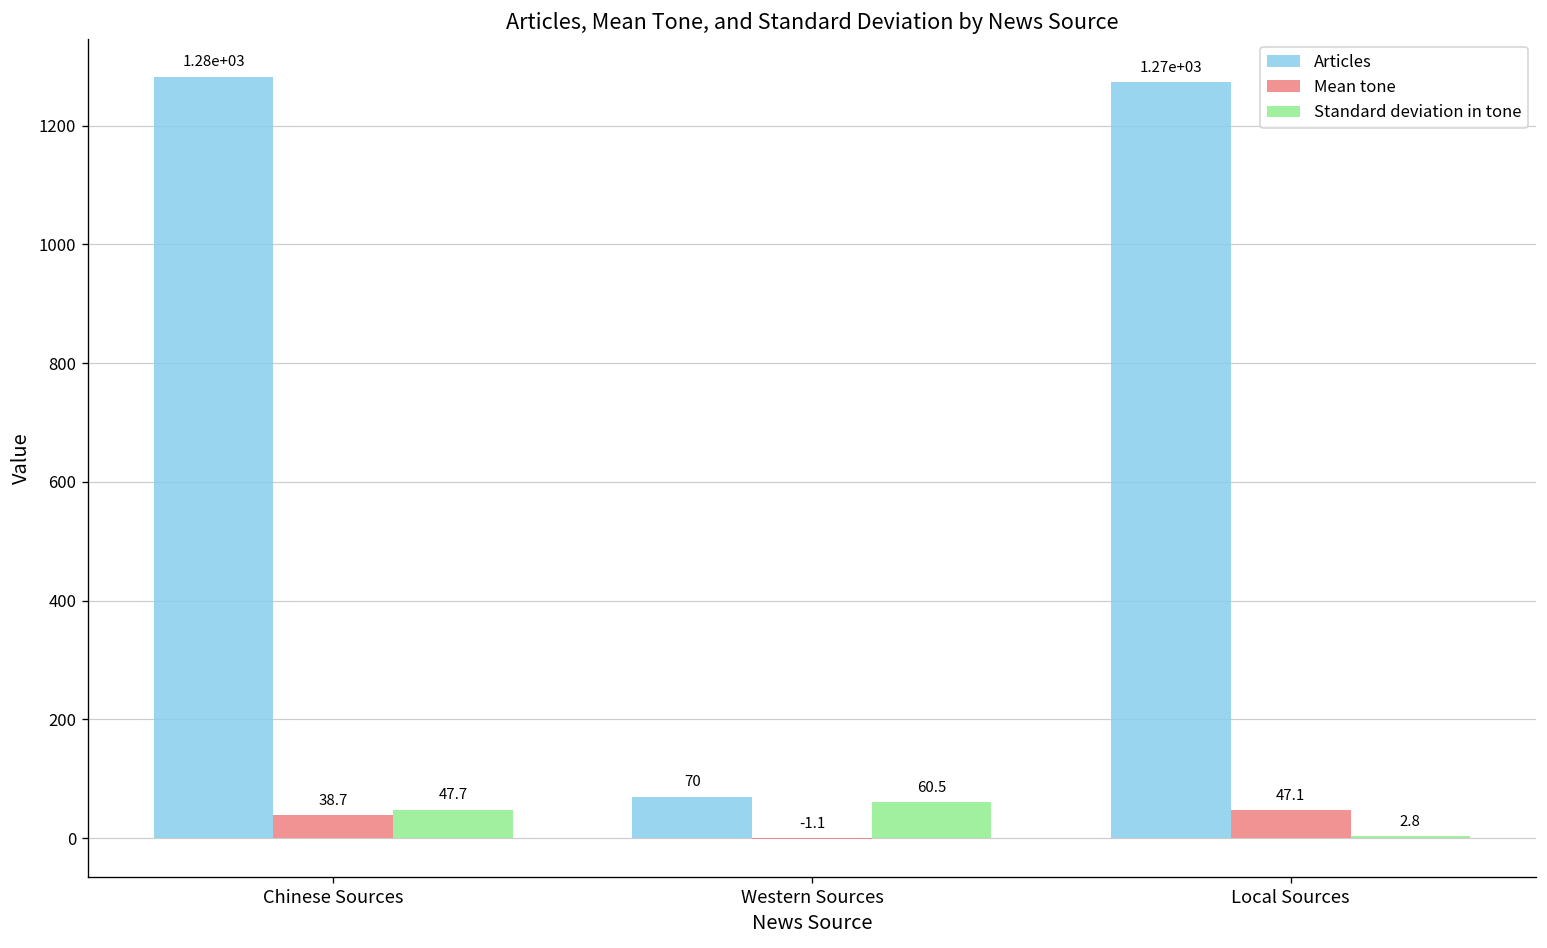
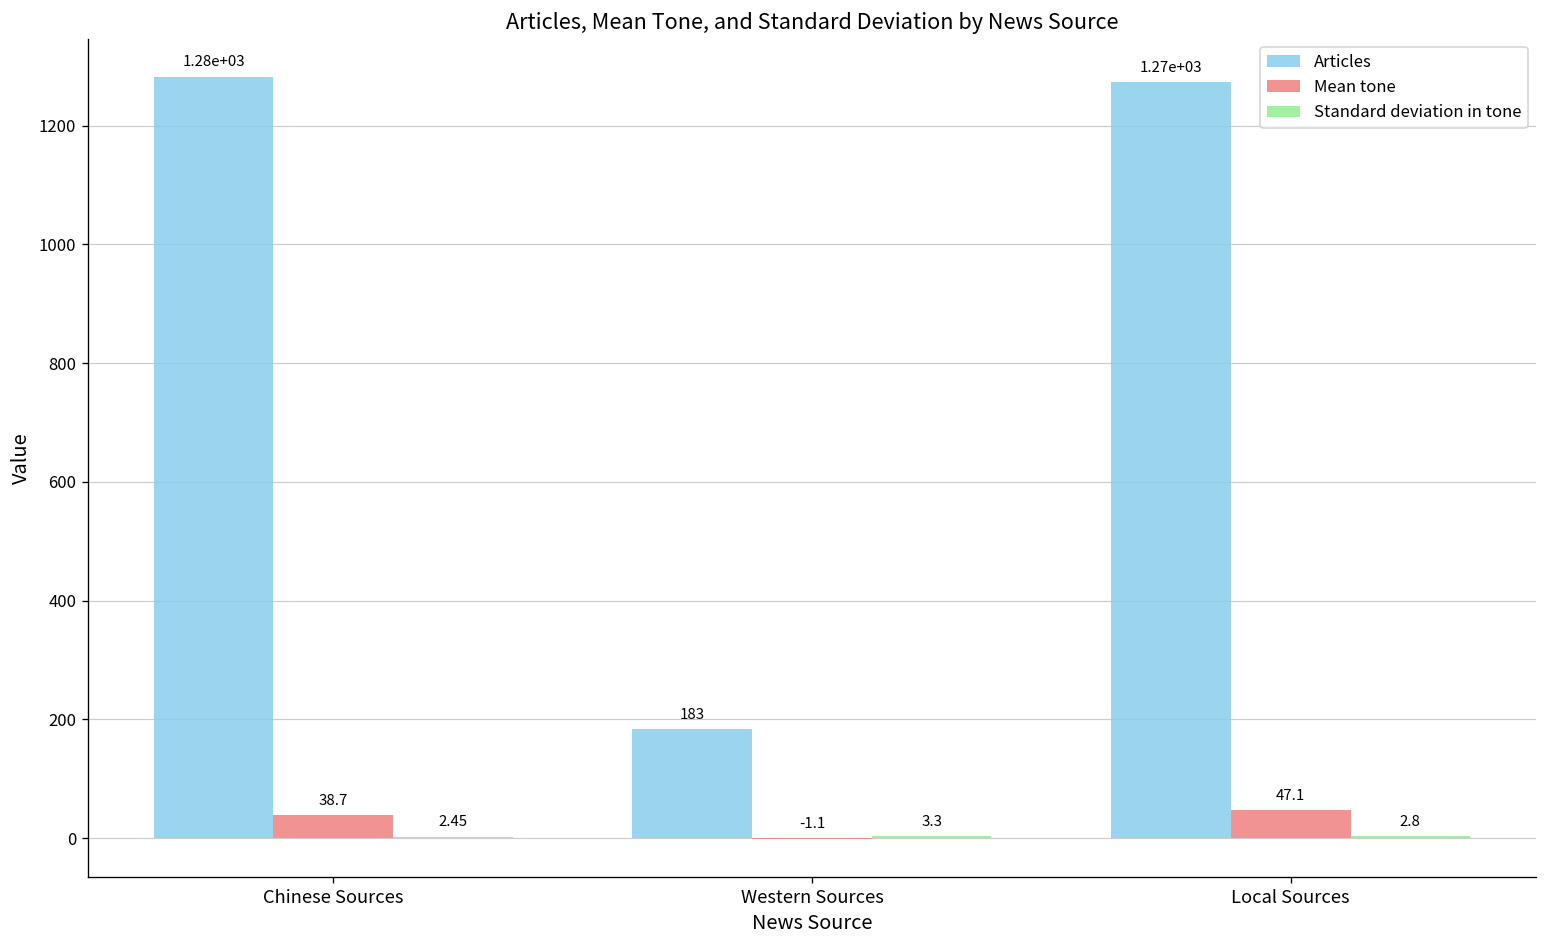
Standard deviation in tone, Chinese Sources: 47.7 -> 2.45
Articles, Western Sources: 70 -> 183
Standard deviation in tone, Western Sources: 60.5 -> 3.3
